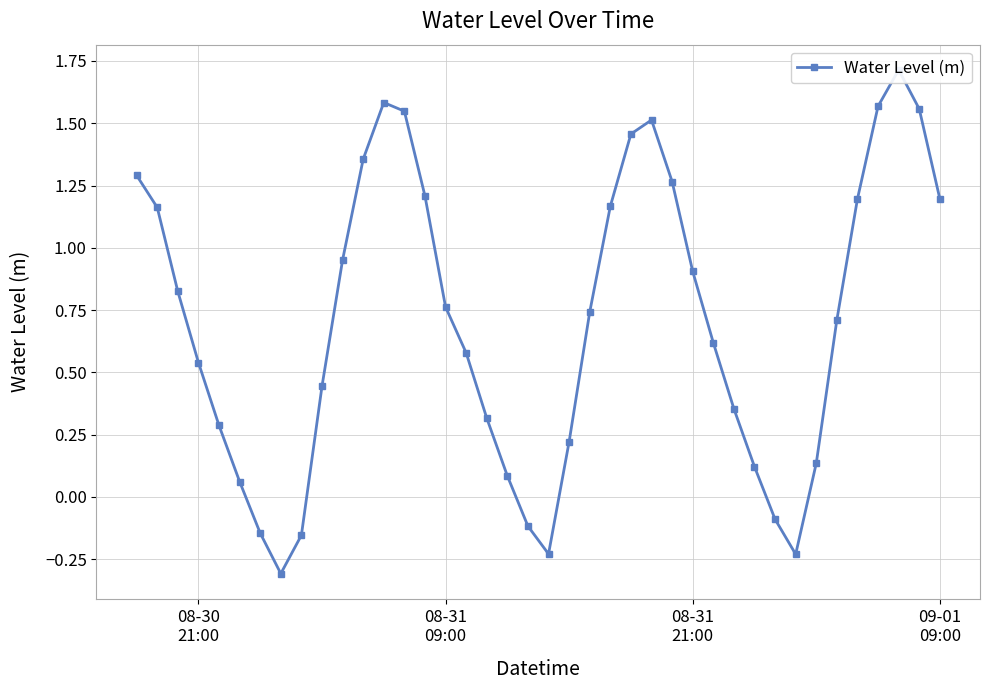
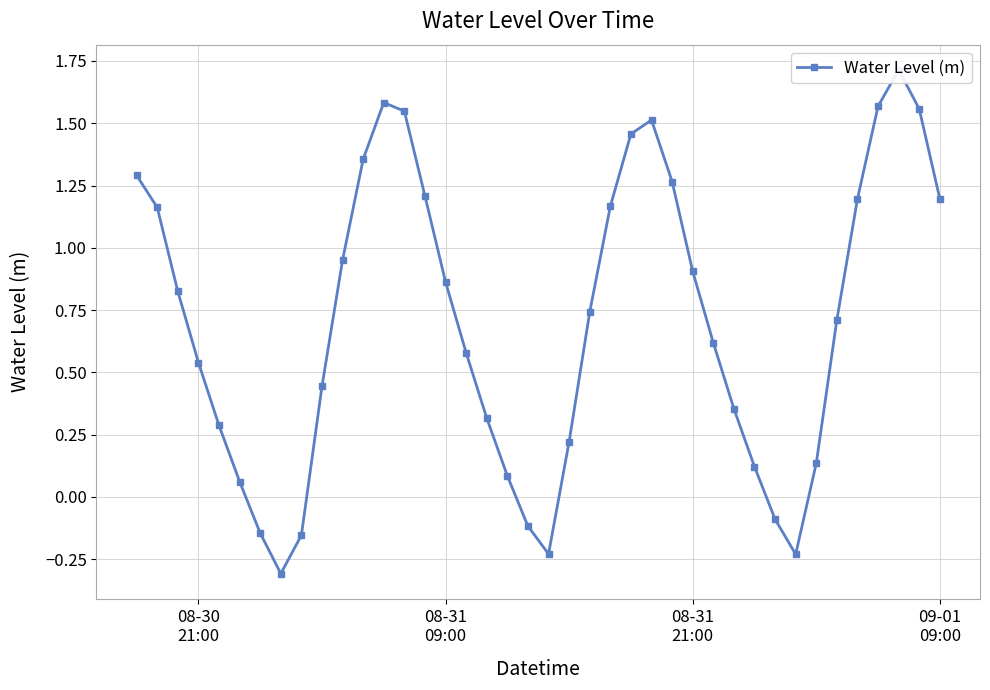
08-31 09:00: 0.76 -> 0.86
